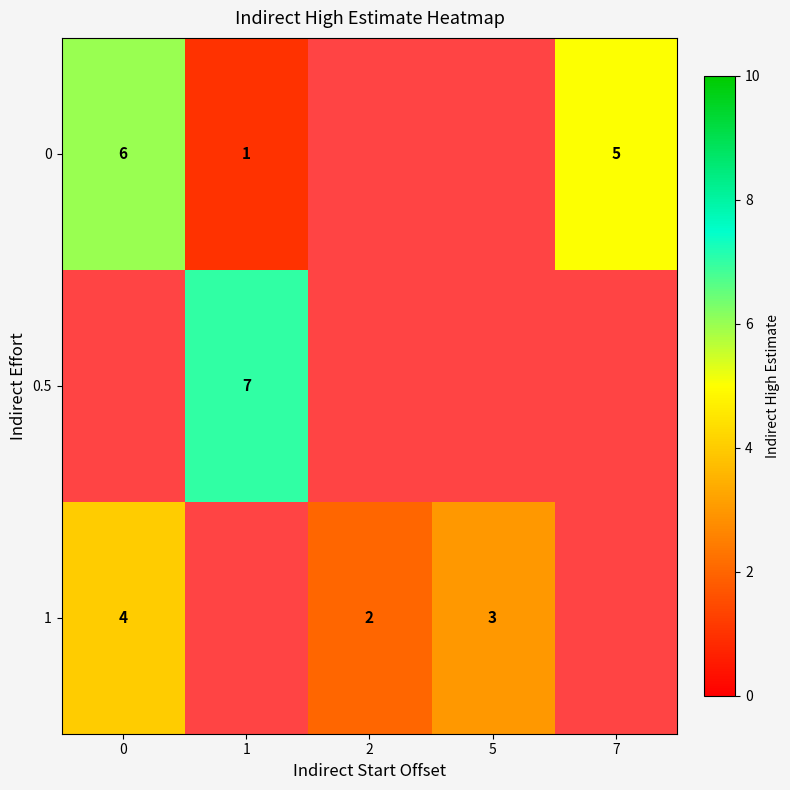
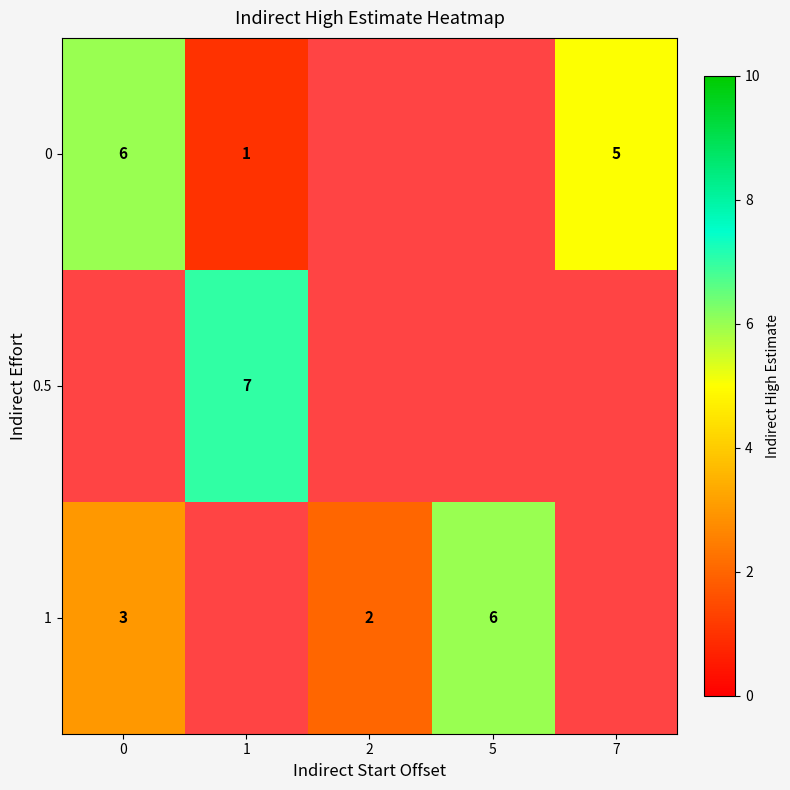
1, 0: 4 -> 3
1, 5: 3 -> 6
